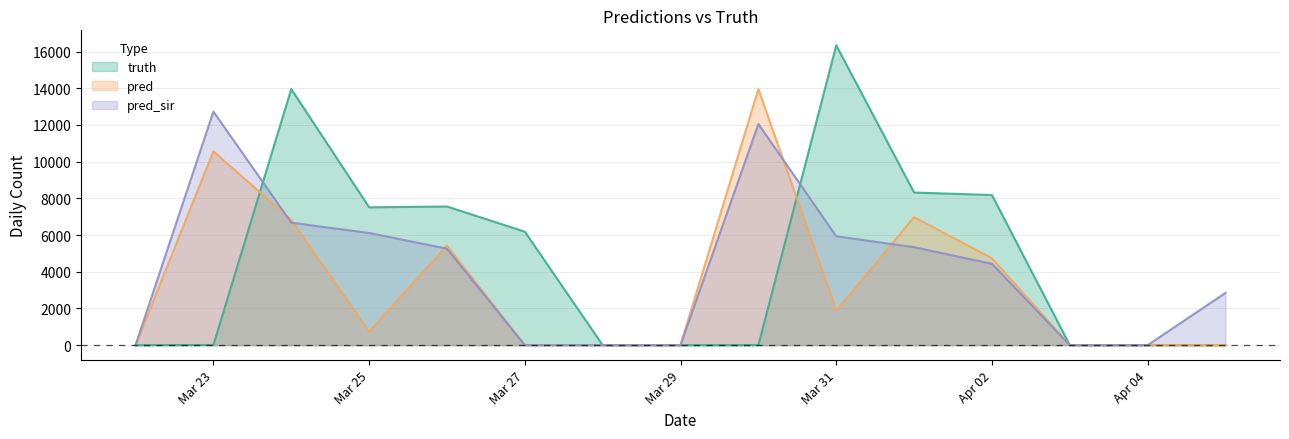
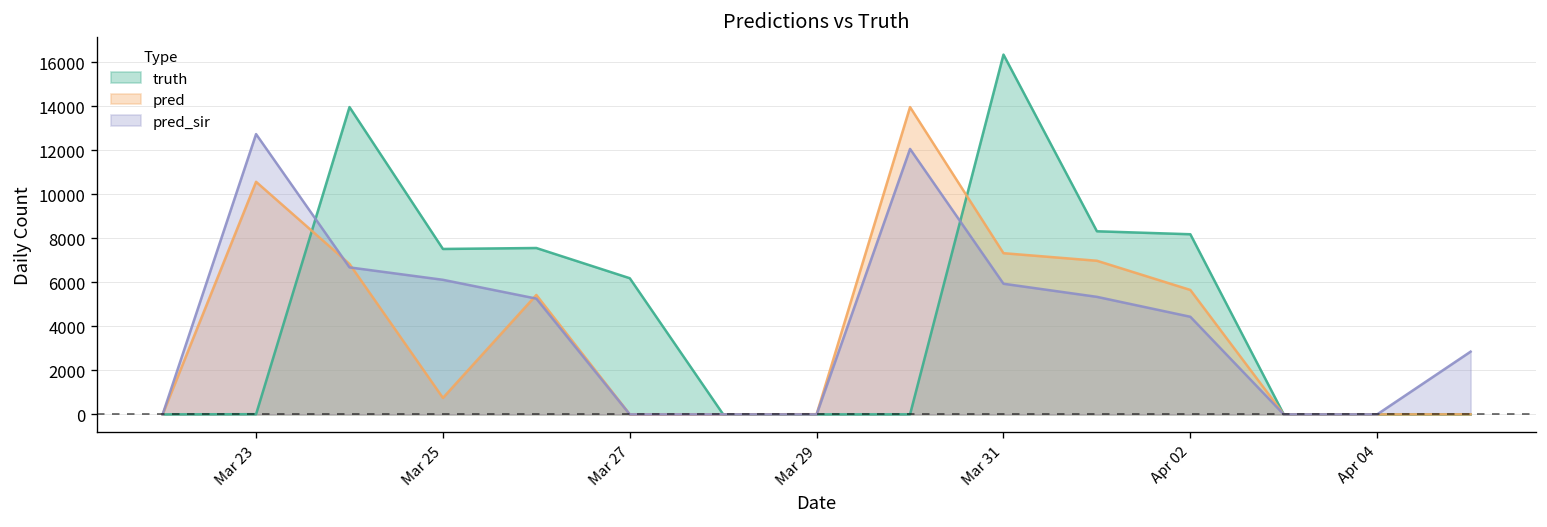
pred, Mar 31: 1900 -> 7300
pred, Apr 02: 4700 -> 5700
